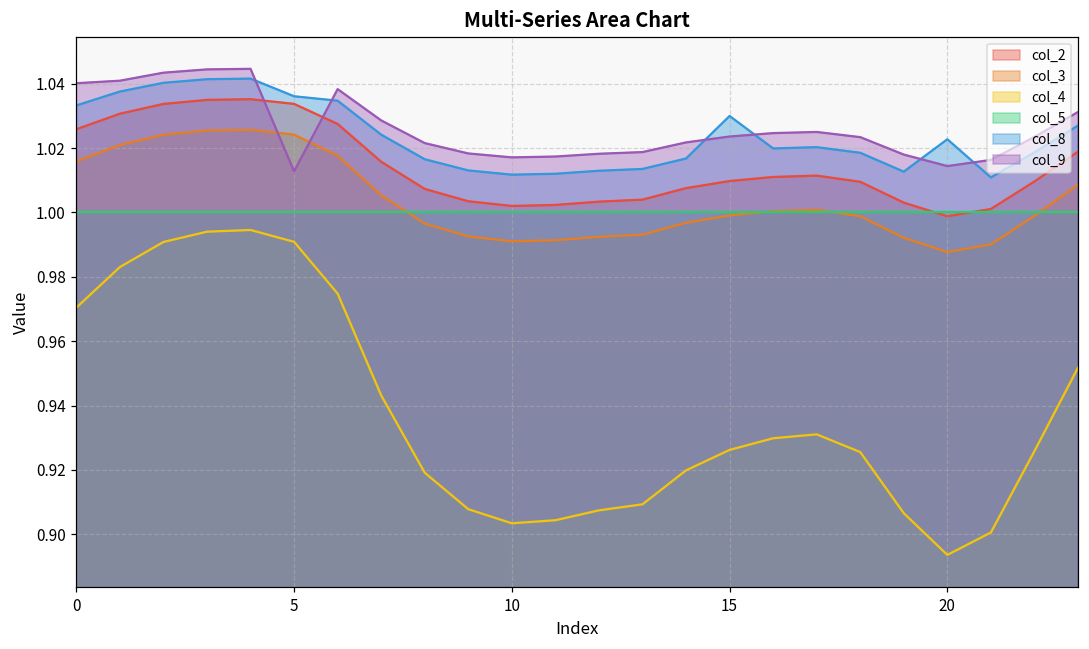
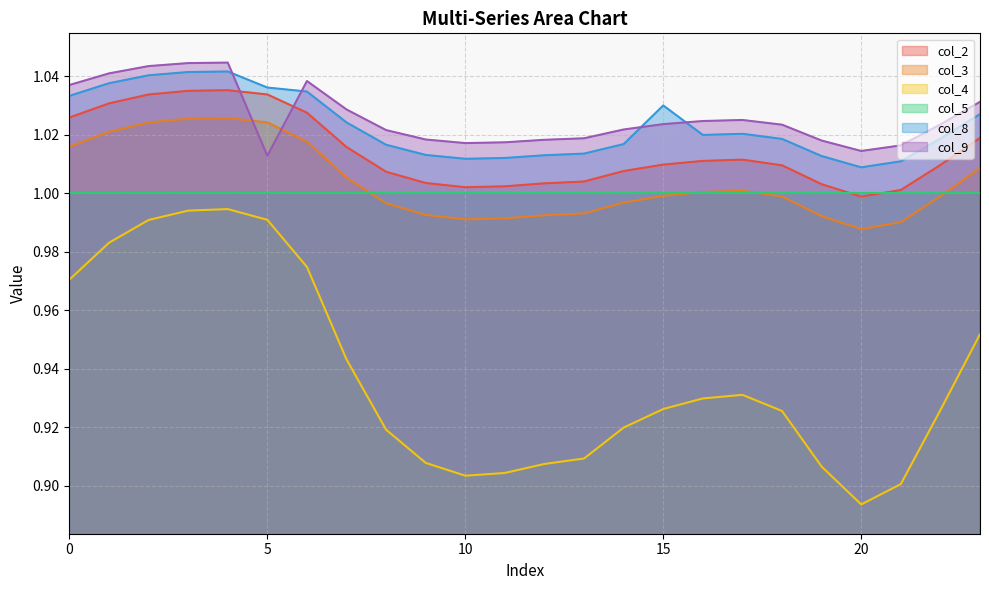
col_9, 0: 1.040 -> 1.037
col_8, 20: 1.023 -> 1.009
